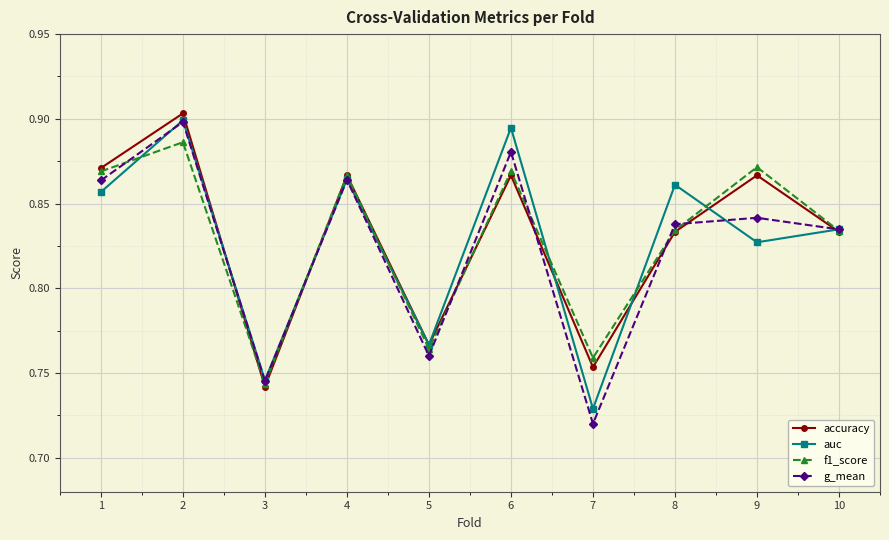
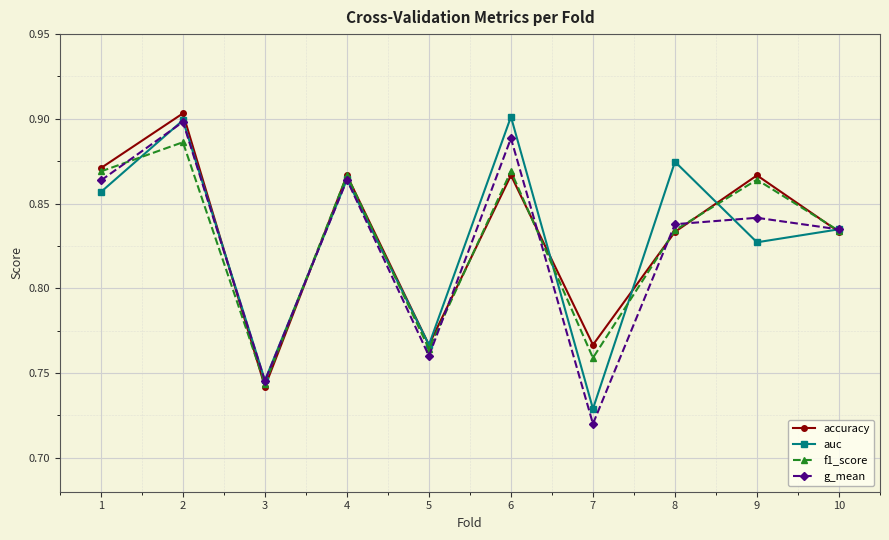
auc, 6: 0.895 -> 0.901
g_mean, 6: 0.880 -> 0.889
accuracy, 7: 0.754 -> 0.767
auc, 8: 0.861 -> 0.875
f1_score, 9: 0.871 -> 0.864
